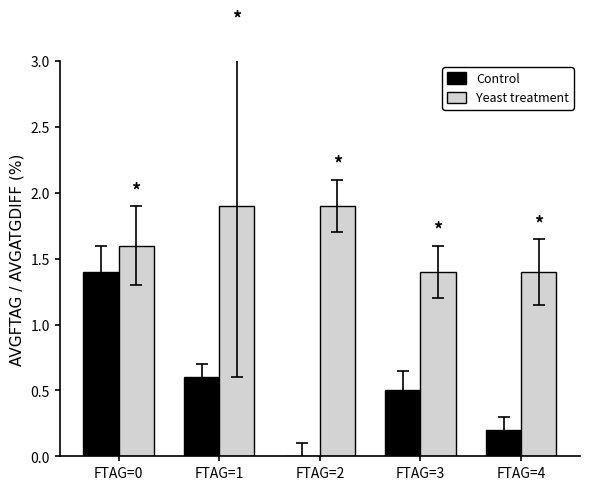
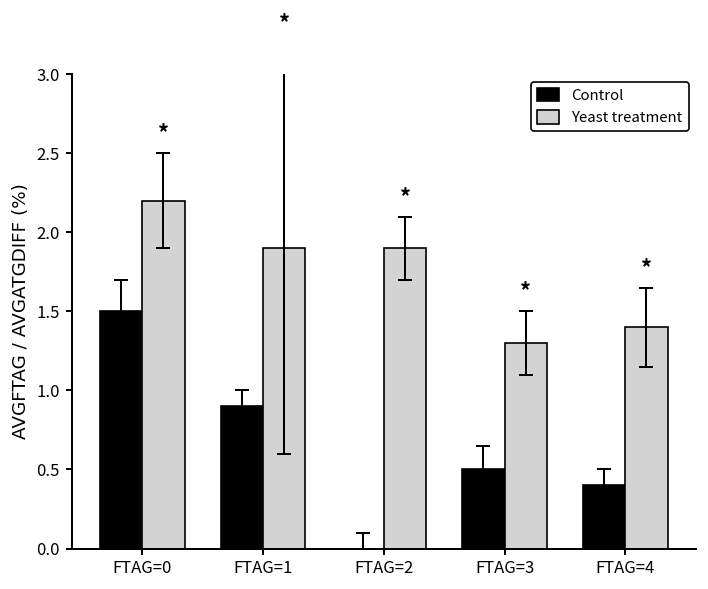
Control, FTAG=0: 1.4 -> 1.5
Yeast treatment, FTAG=0: 1.6 -> 2.2
Control, FTAG=1: 0.6 -> 0.9
Yeast treatment, FTAG=3: 1.4 -> 1.3
Control, FTAG=4: 0.2 -> 0.4
